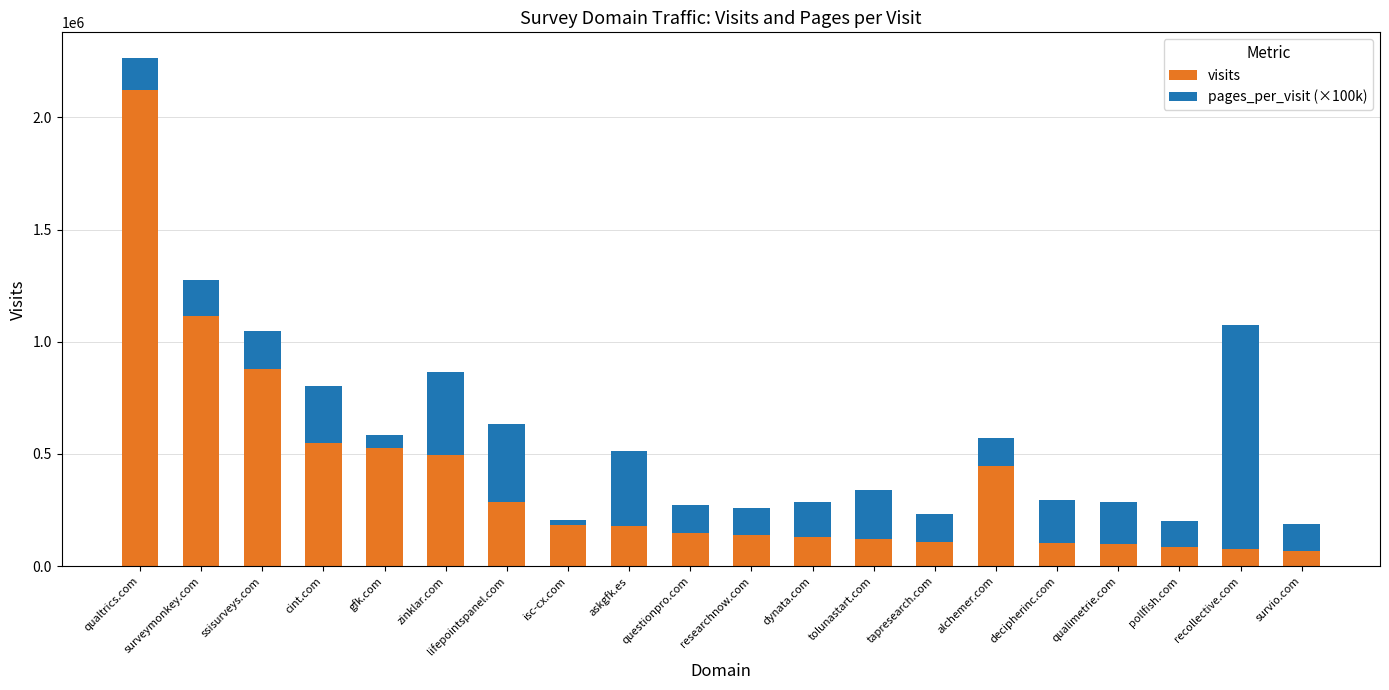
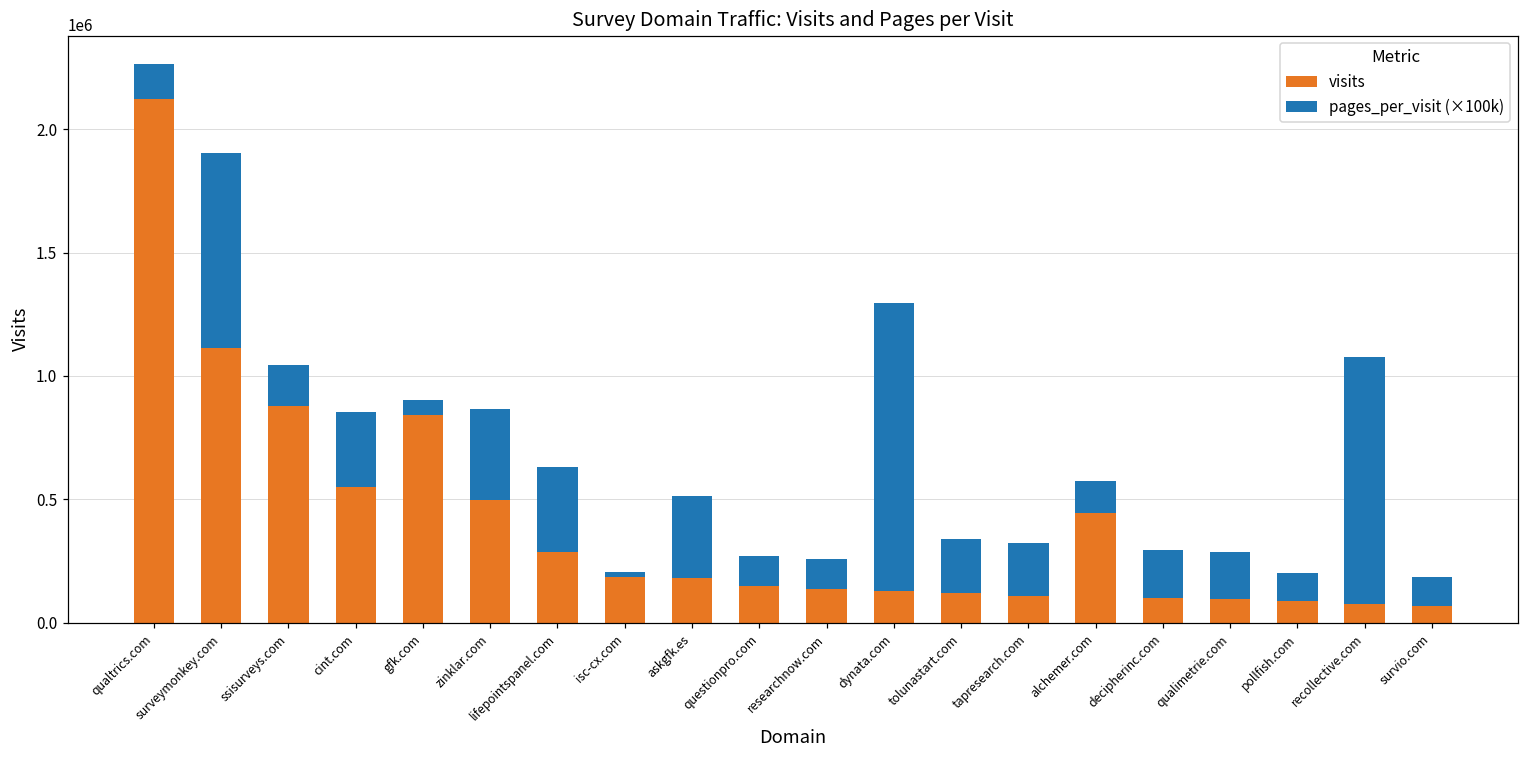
pages_per_visit (×100k), surveymonkey.com: 160000 -> 790000
pages_per_visit (×100k), cint.com: 250000 -> 300000
visits, gfk.com: 520000 -> 840000
pages_per_visit (×100k), dynata.com: 160000 -> 1170000
pages_per_visit (×100k), tapresearch.com: 120000 -> 210000
